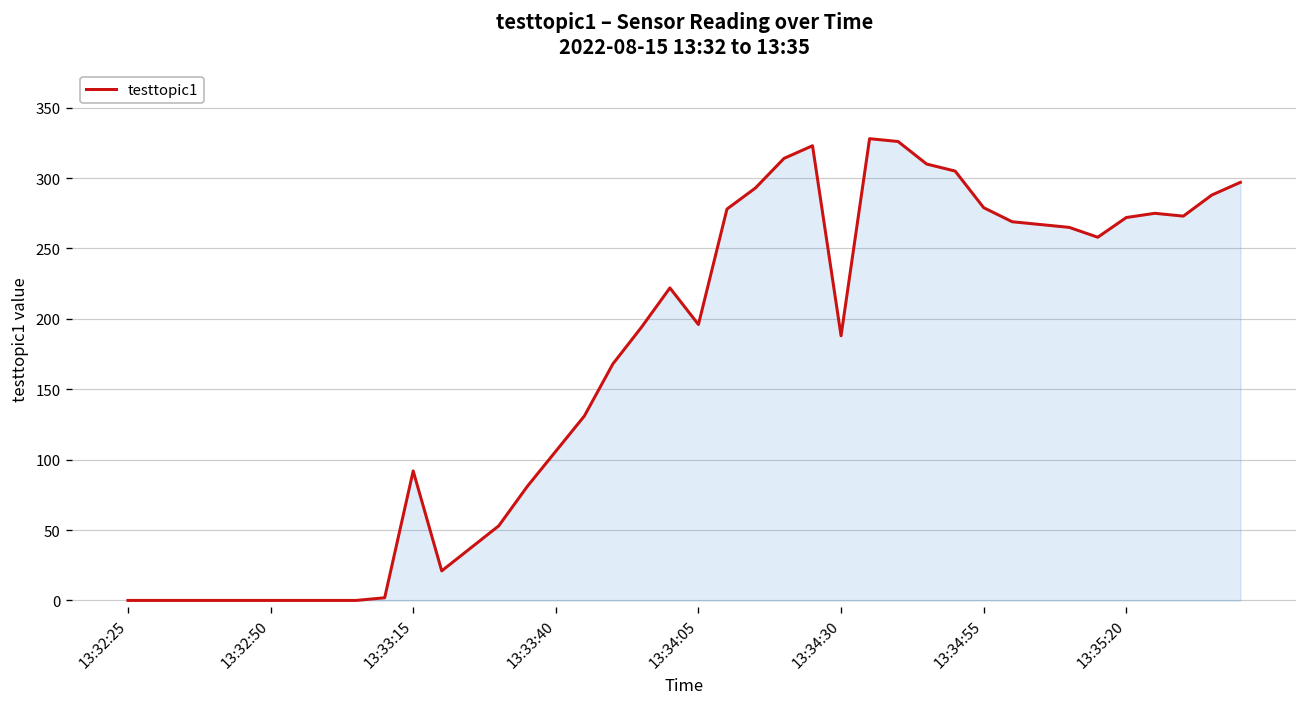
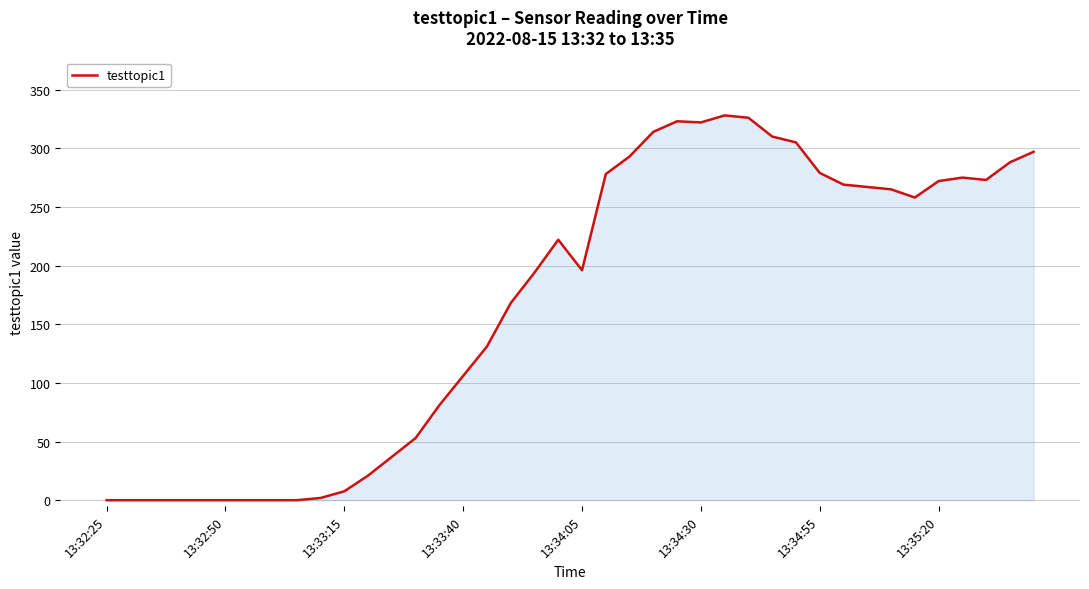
13:33:15: 92 -> 8
13:34:30: 188 -> 322
